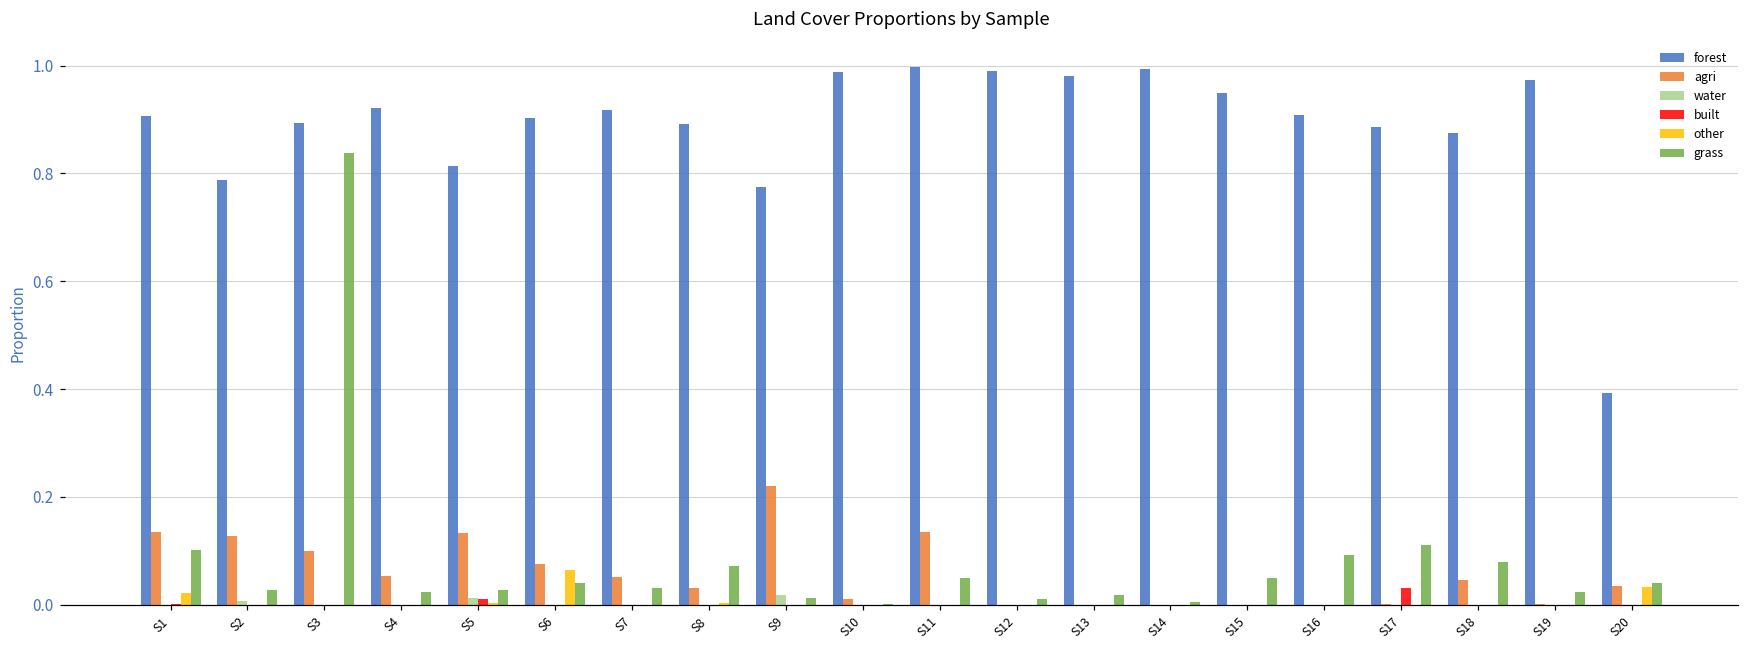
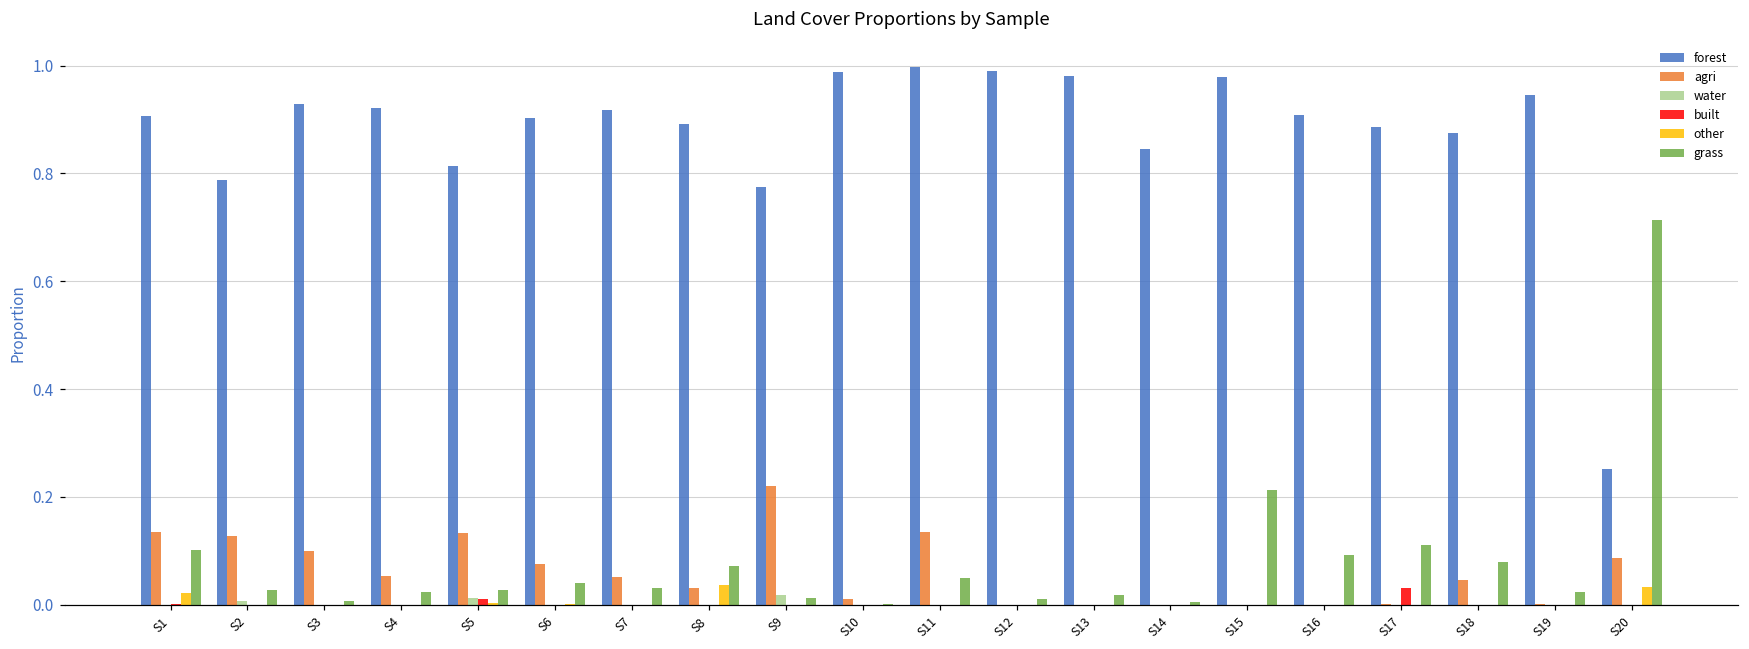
forest, S3: 0.89 -> 0.93
grass, S3: 0.84 -> 0.01
other, S6: 0.06 -> 0.00
other, S8: 0.00 -> 0.04
forest, S14: 0.99 -> 0.85
forest, S15: 0.95 -> 0.98
grass, S15: 0.05 -> 0.21
forest, S19: 0.97 -> 0.94
forest, S20: 0.39 -> 0.25
agri, S20: 0.04 -> 0.09
grass, S20: 0.04 -> 0.71
